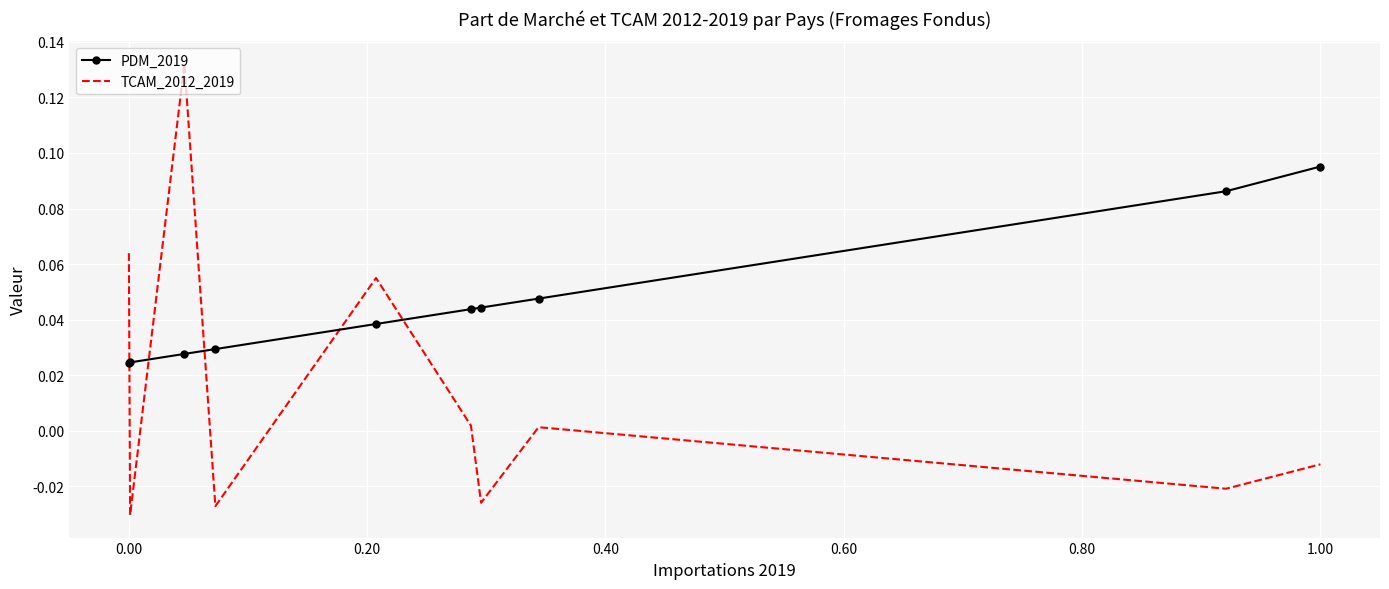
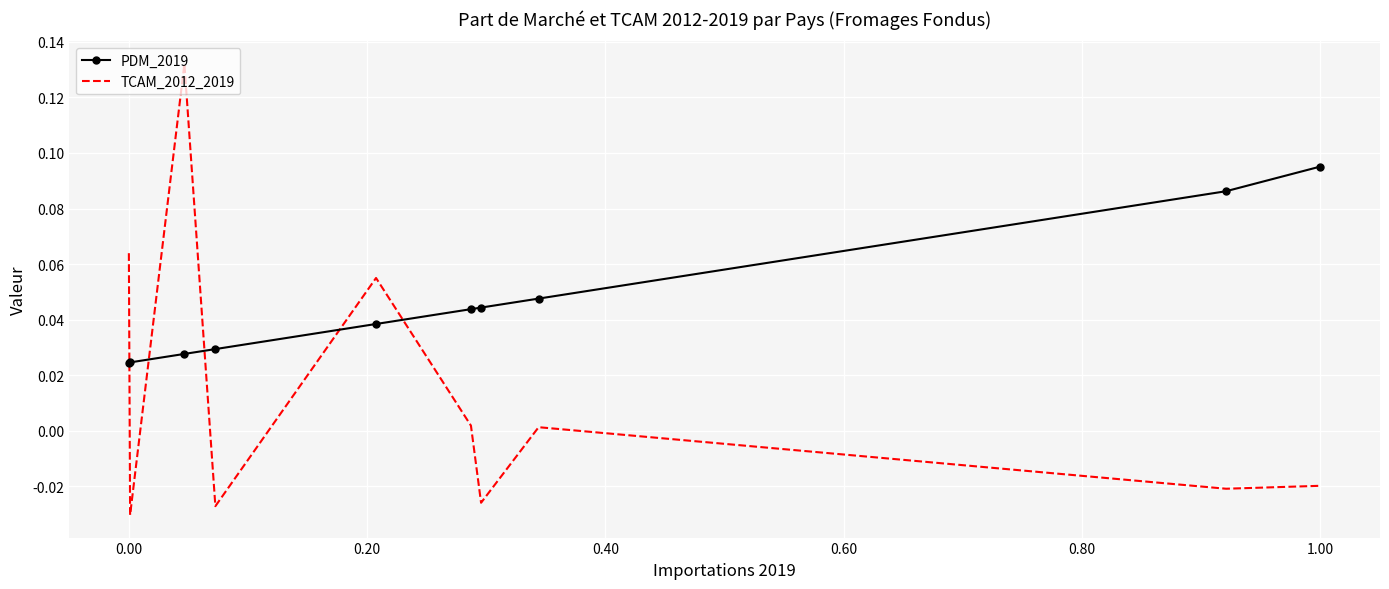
TCAM_2012_2019, 1.00: -0.012 -> -0.020
